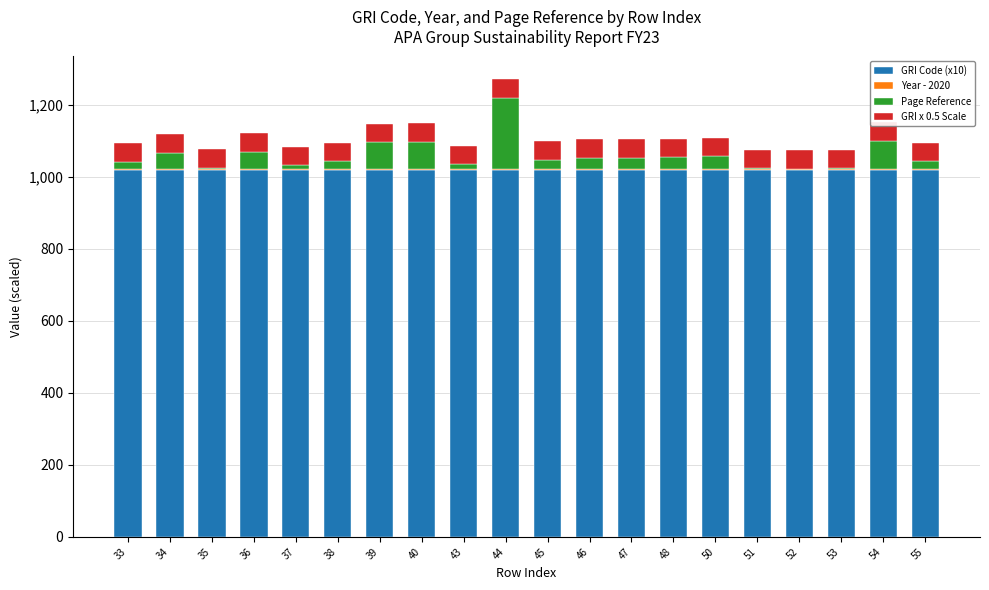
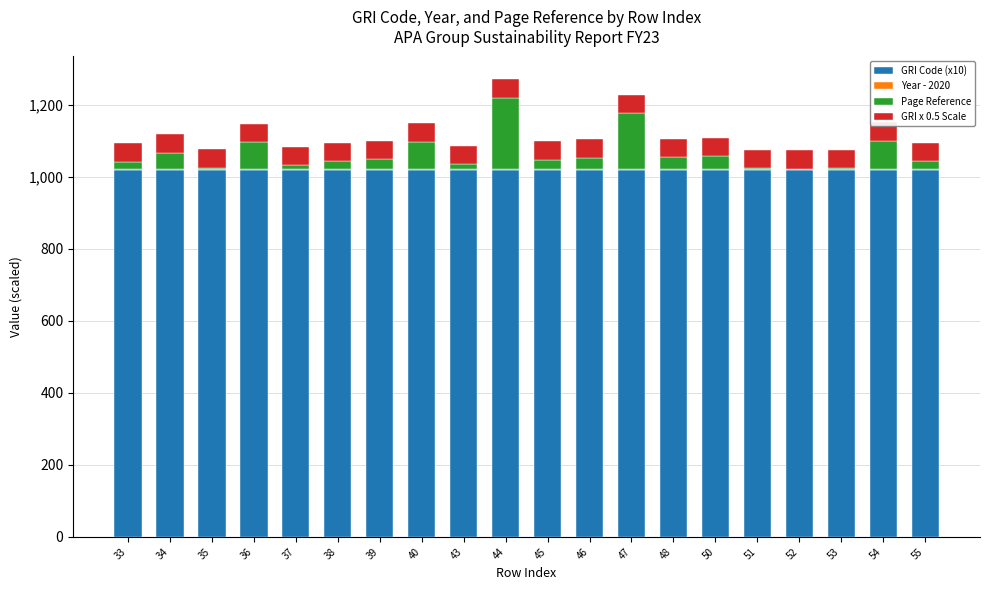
Page Reference, 36: 50 -> 70
Page Reference, 39: 70 -> 30
Page Reference, 47: 30 -> 150
